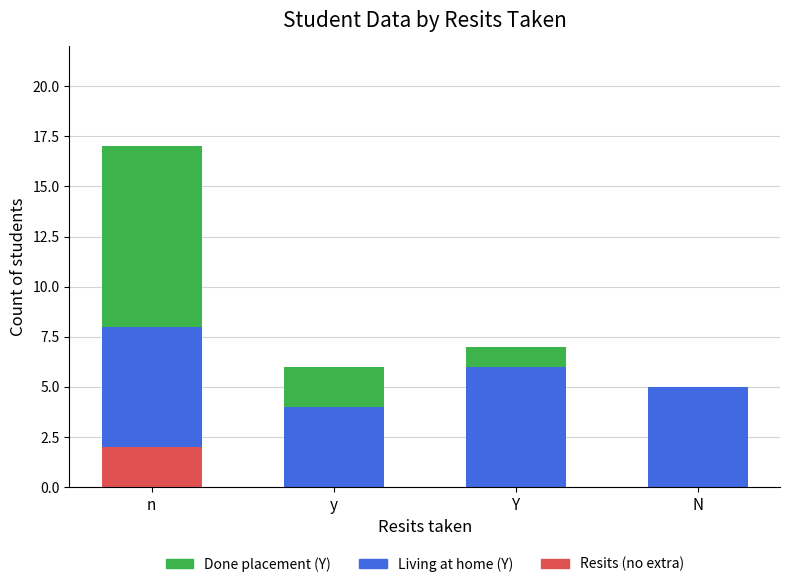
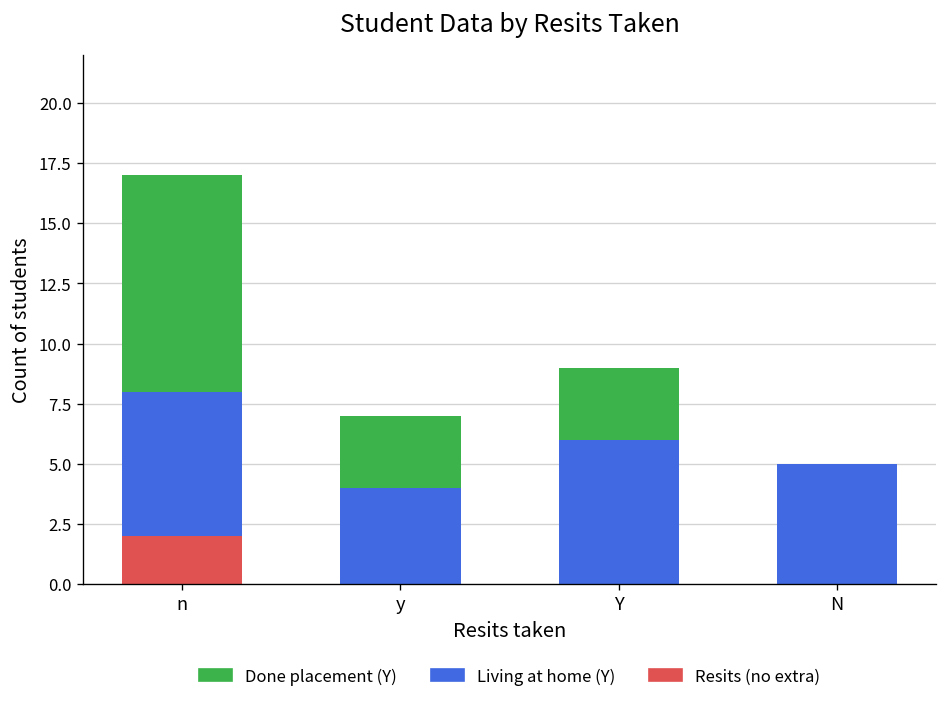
Done placement (Y), y: 2 -> 3
Done placement (Y), Y: 1 -> 3
